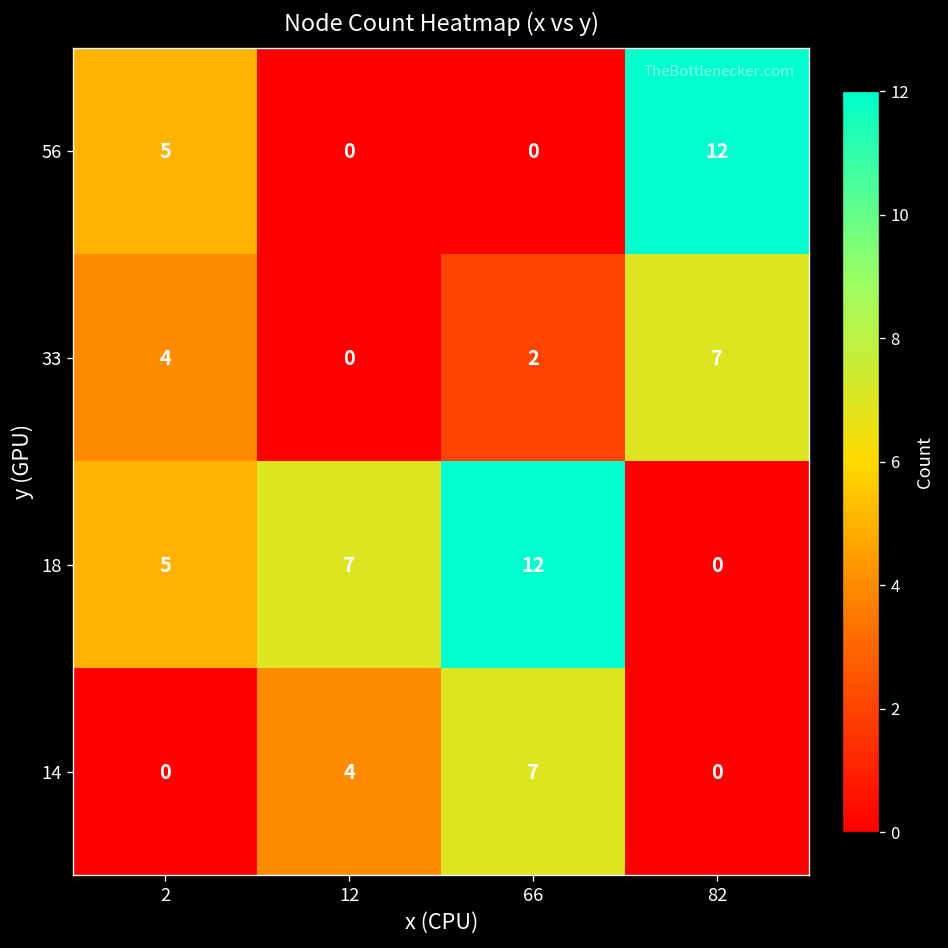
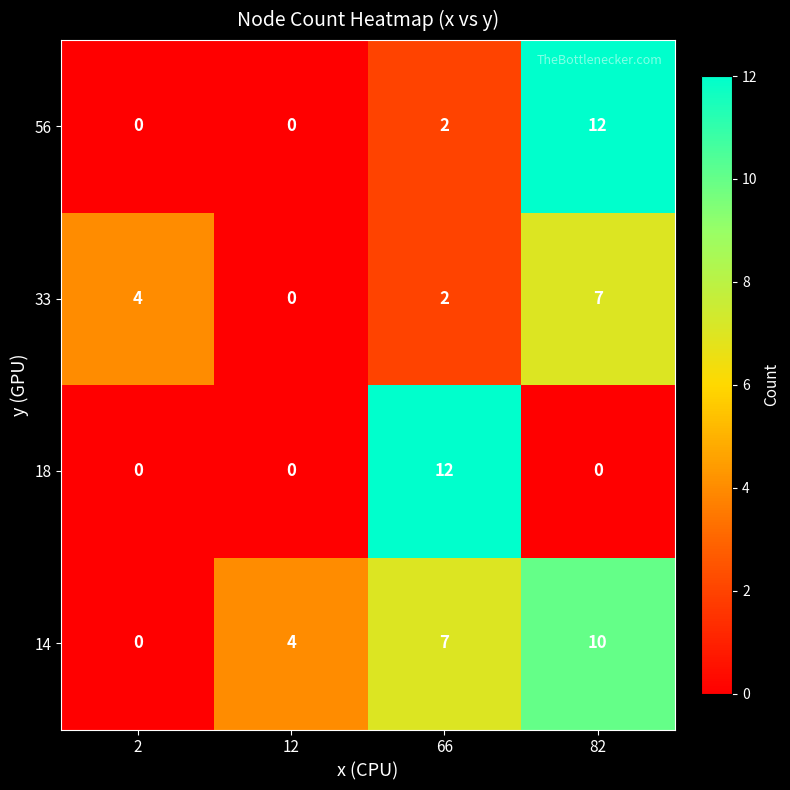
56, 2: 5 -> 0
56, 66: 0 -> 2
18, 2: 5 -> 0
18, 12: 7 -> 0
14, 82: 0 -> 10
